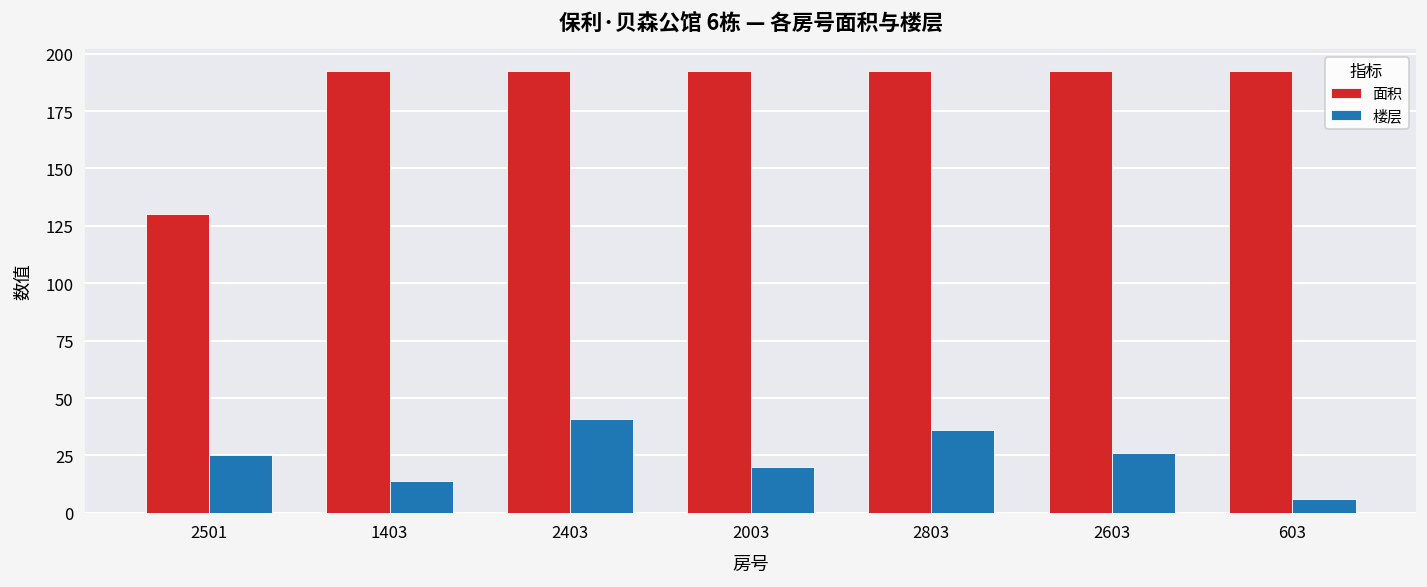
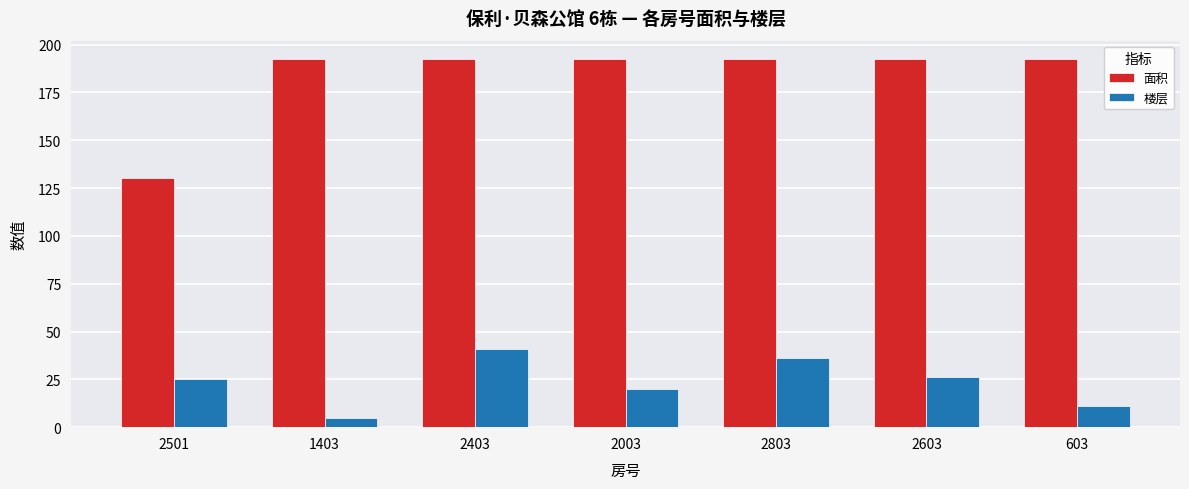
楼层, 1403: 14 -> 5
楼层, 603: 6 -> 11
